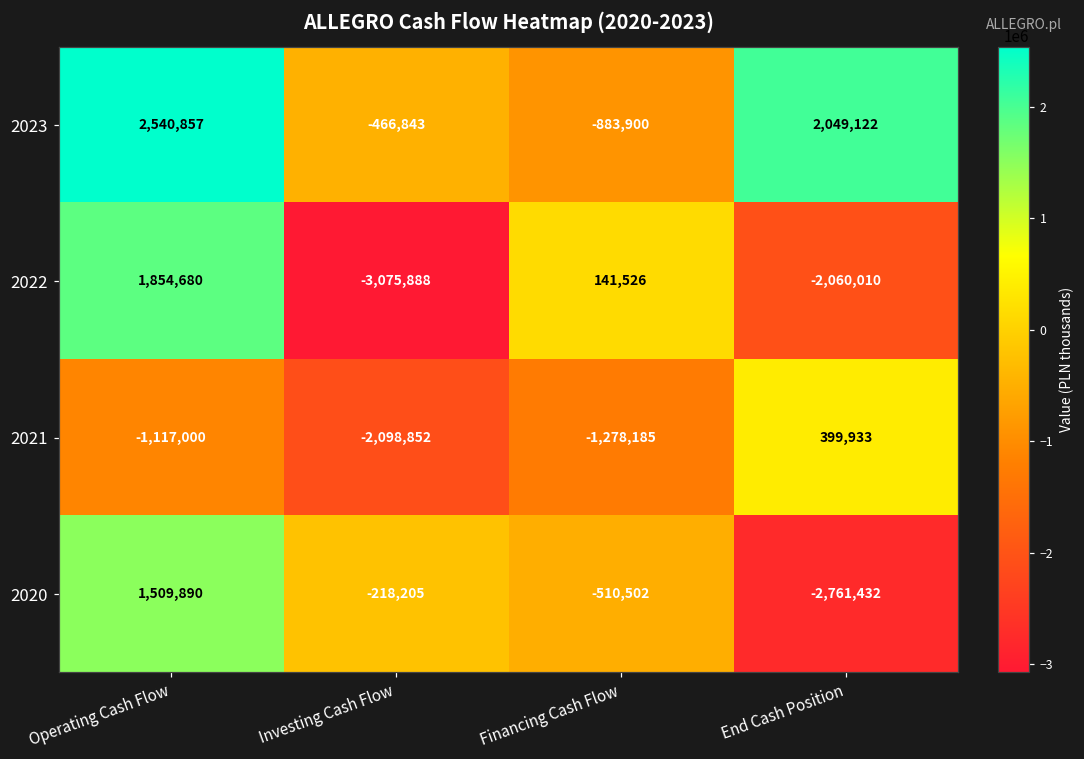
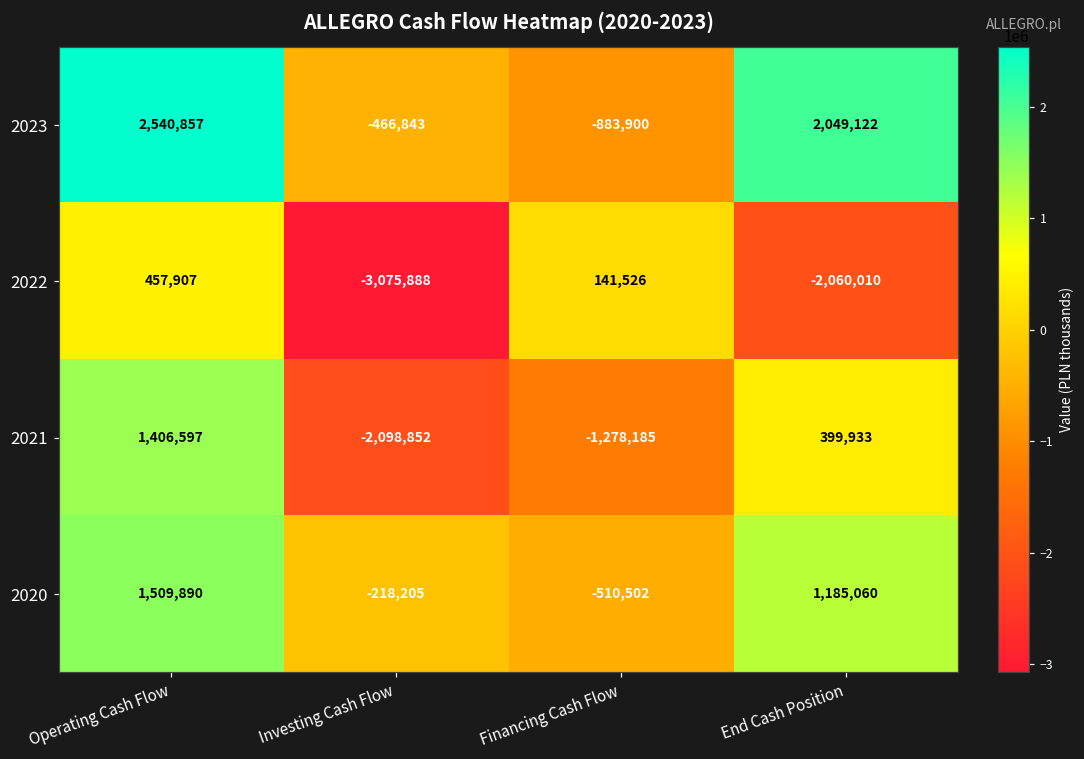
2022, Operating Cash Flow: 1,854,680 -> 457,907
2021, Operating Cash Flow: -1,117,000 -> 1,406,597
2020, End Cash Position: -2,761,432 -> 1,185,060
